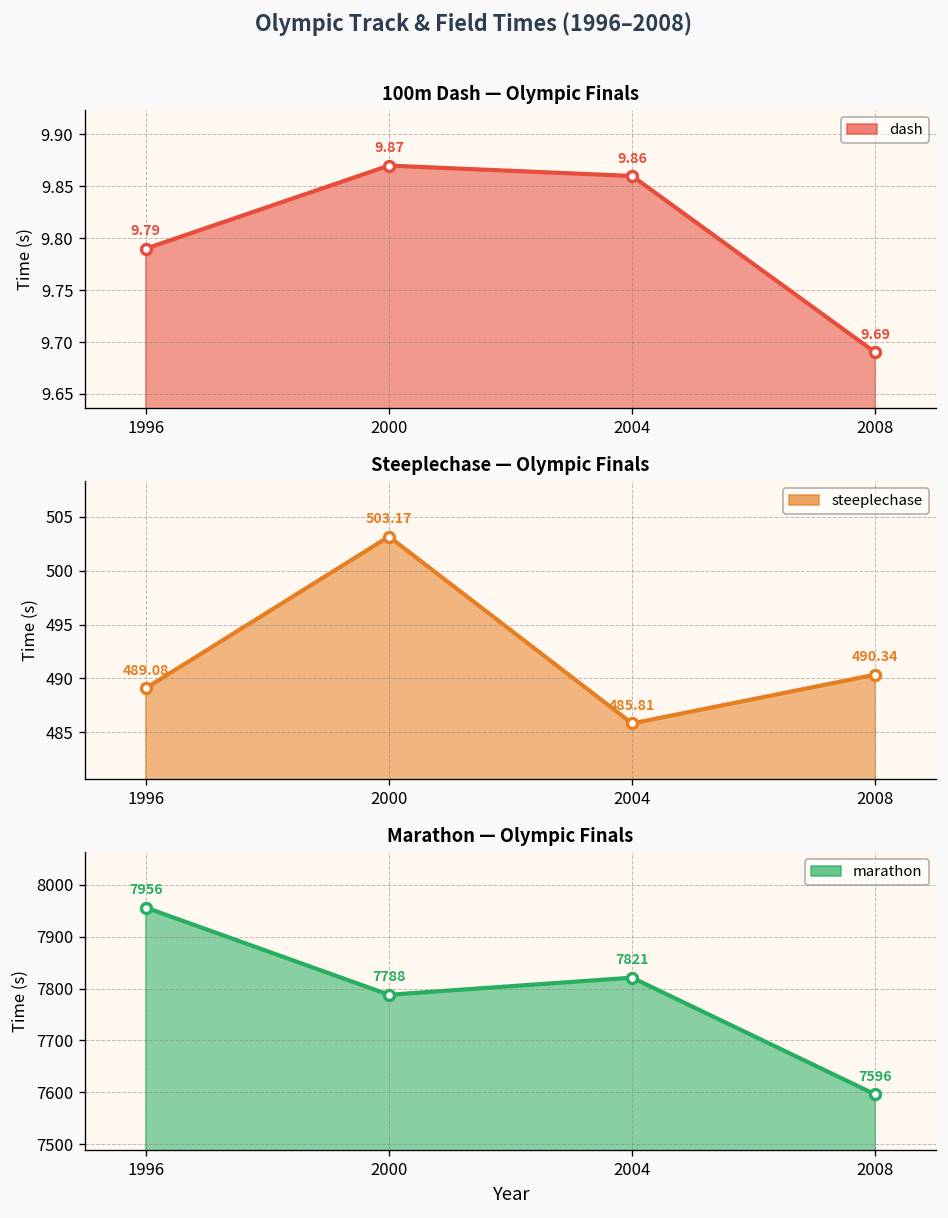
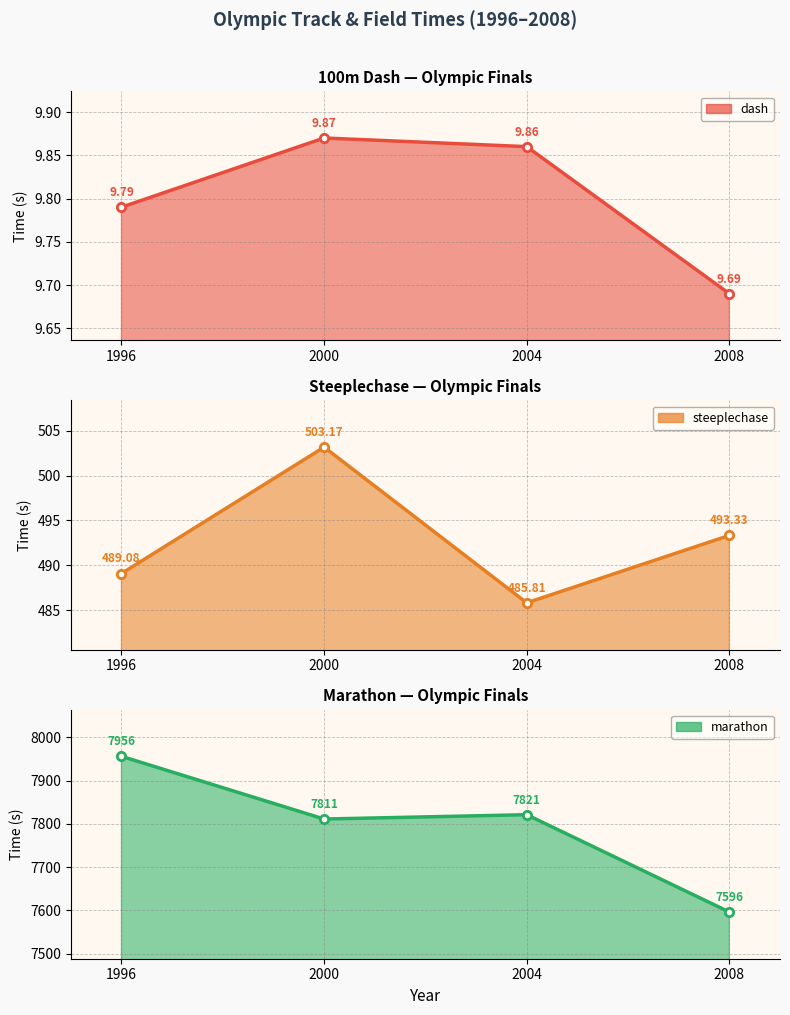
Steeplechase — Olympic Finals, 2008: 490.34 -> 493.33
Marathon — Olympic Finals, 2000: 7788 -> 7811
